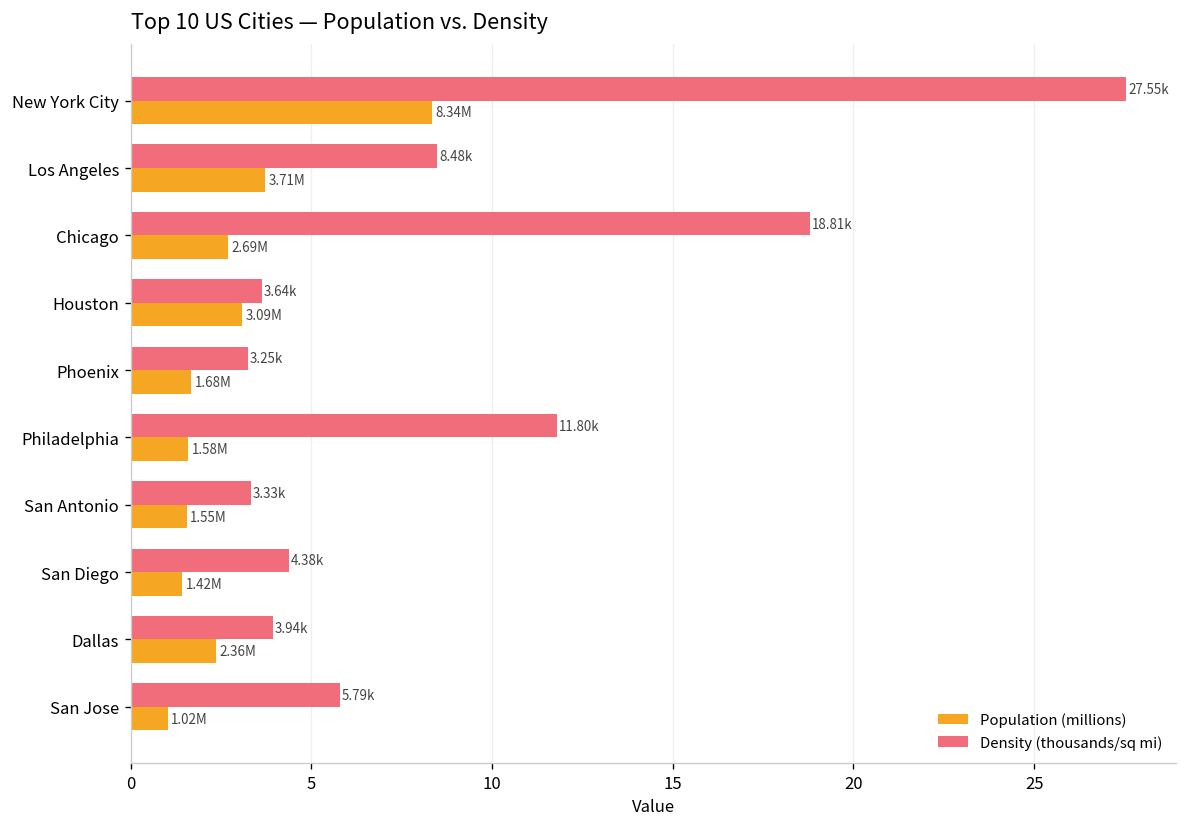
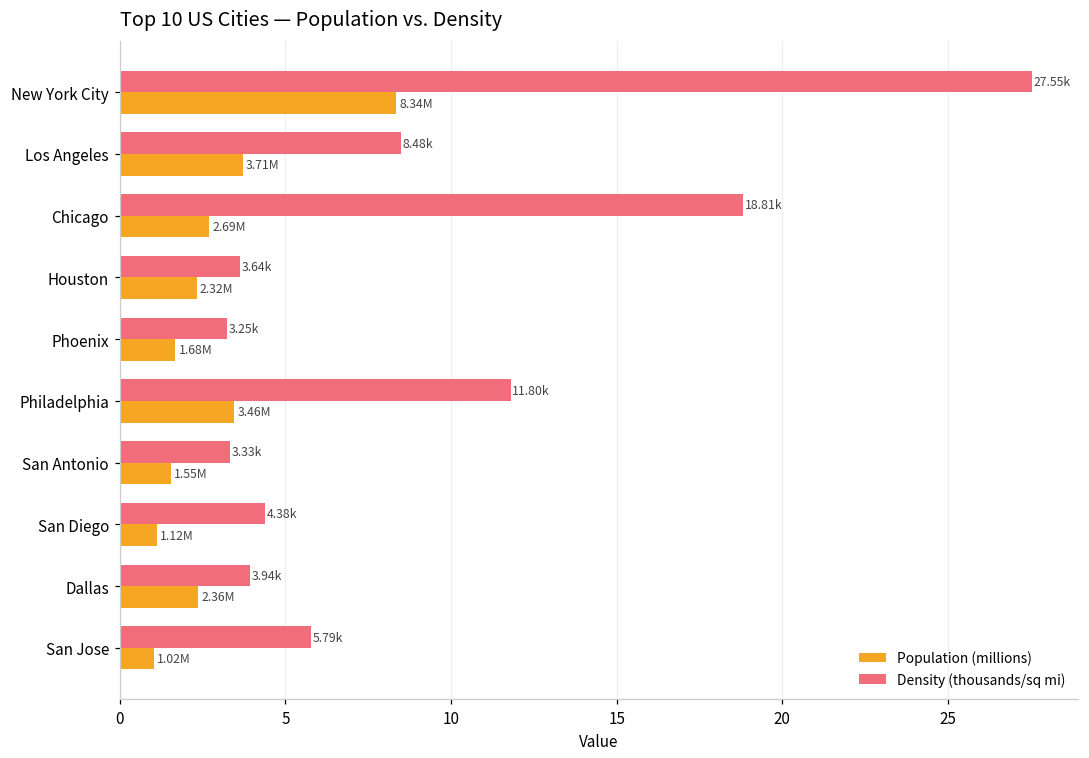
Population (millions), Houston: 3.09M -> 2.32M
Population (millions), Philadelphia: 1.58M -> 3.46M
Population (millions), San Diego: 1.42M -> 1.12M
